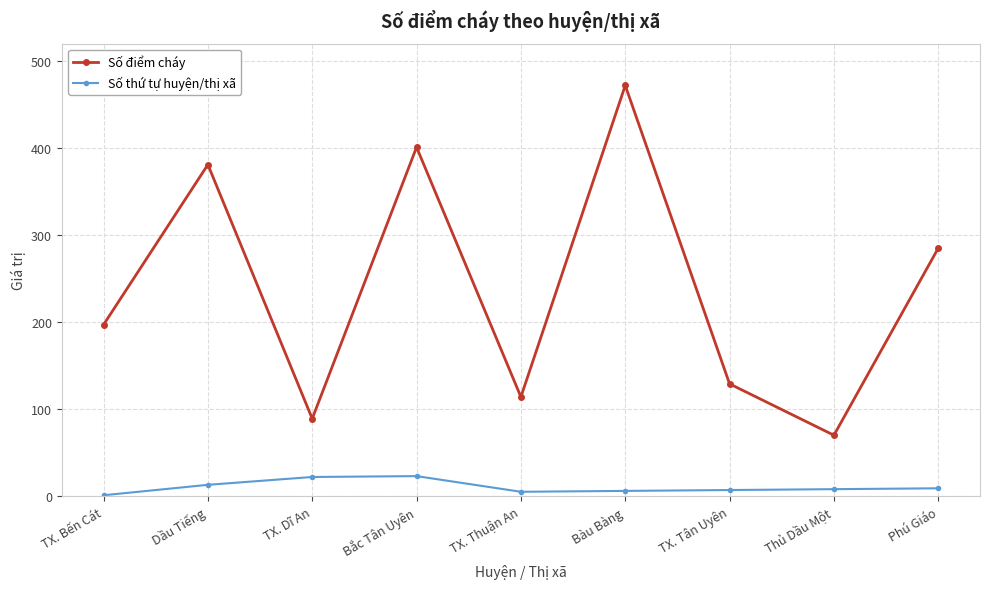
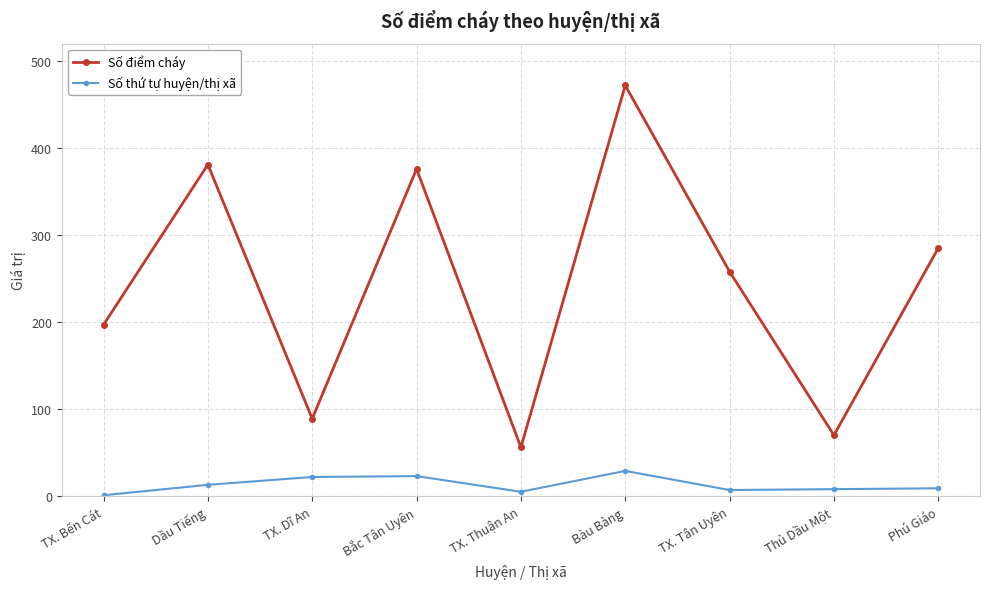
Số điểm cháy, Bắc Tân Uyên: 400 -> 380
Số điểm cháy, TX. Thuận An: 110 -> 60
Số thứ tự huyện/thị xã, Bàu Bàng: 10 -> 30
Số điểm cháy, TX. Tân Uyên: 130 -> 260
